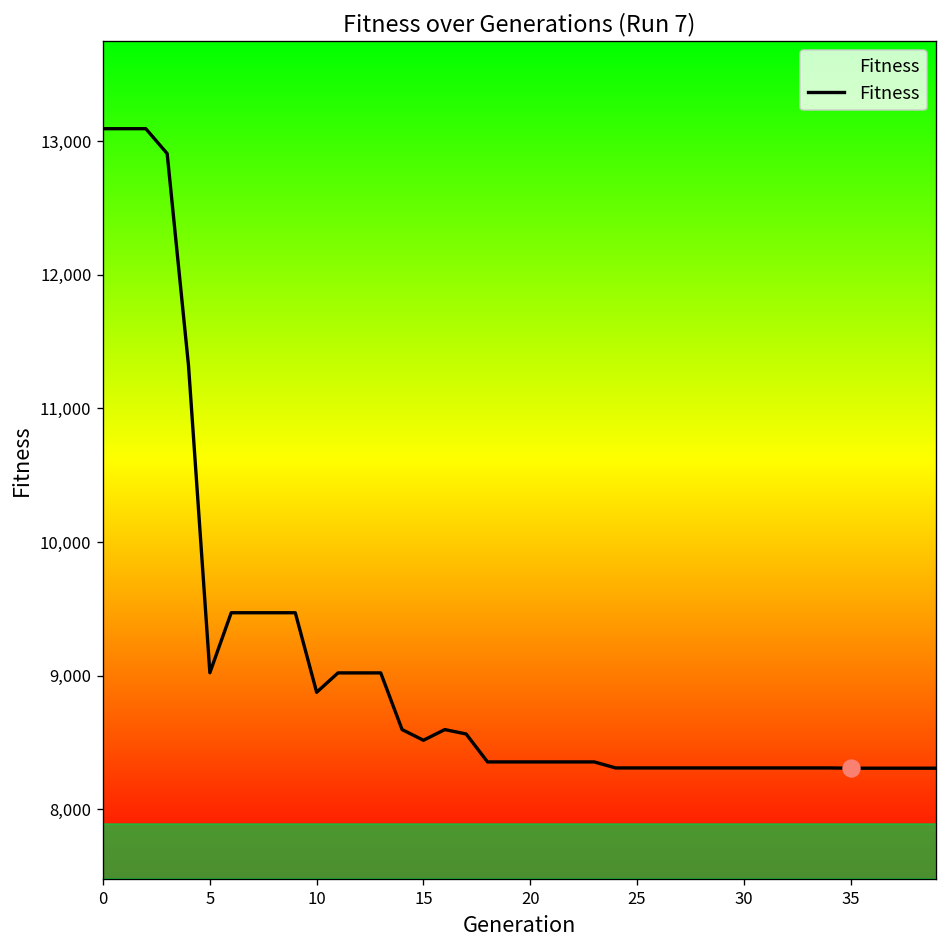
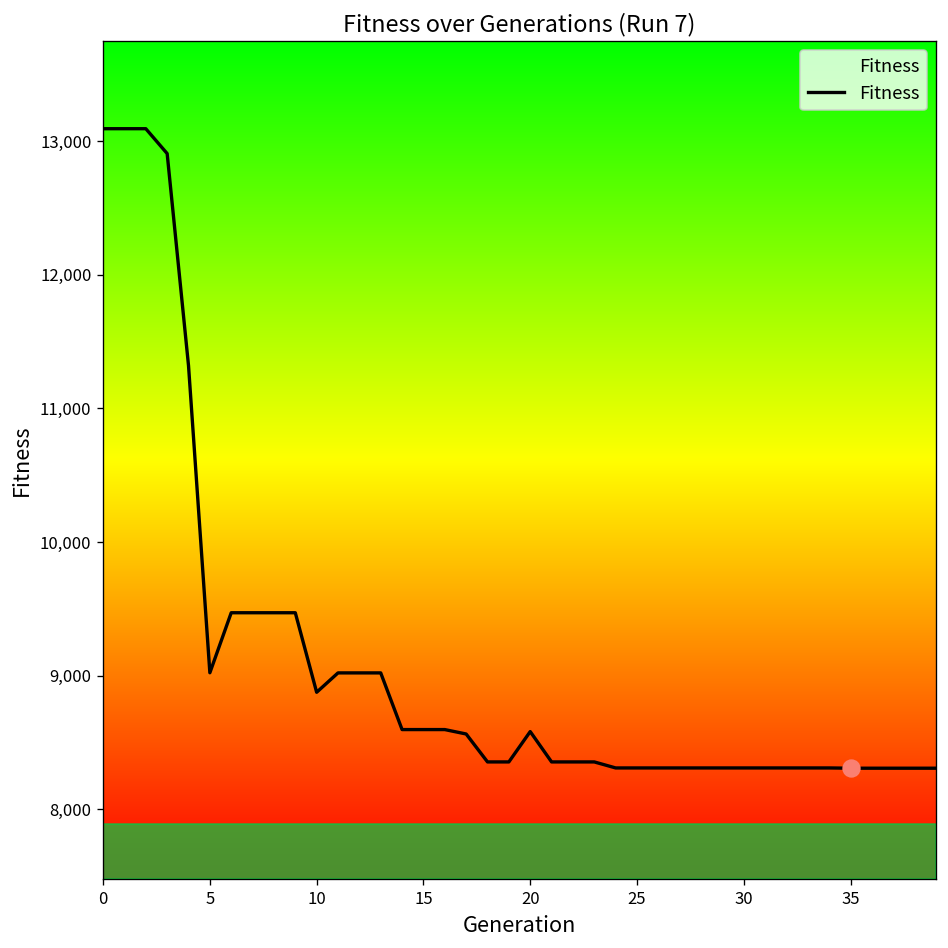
Fitness, 15: 8,520 -> 8,600
Fitness, 20: 8,360 -> 8,580
